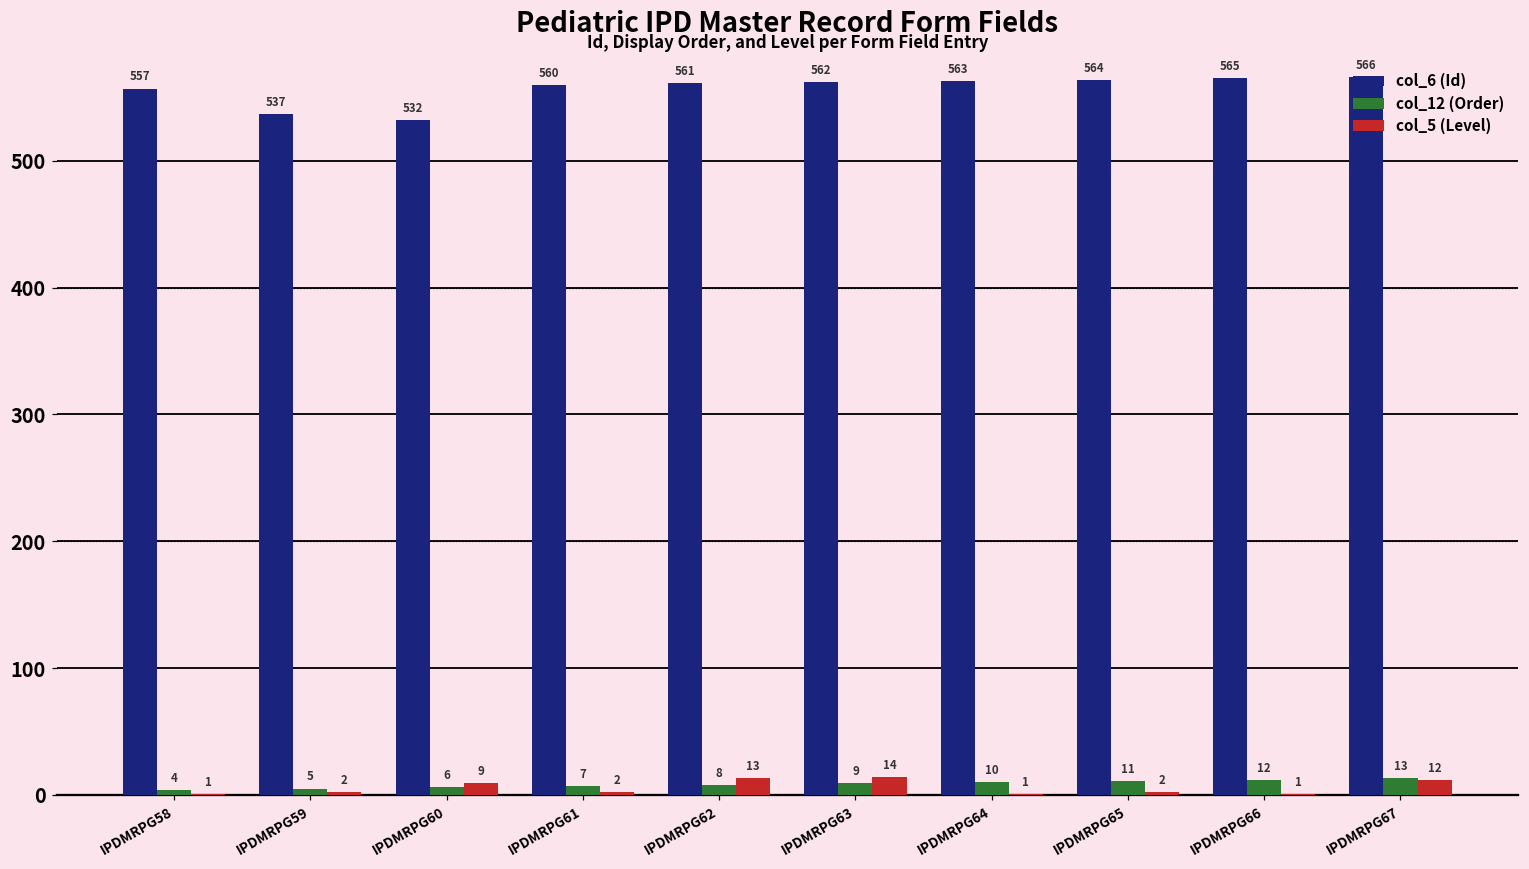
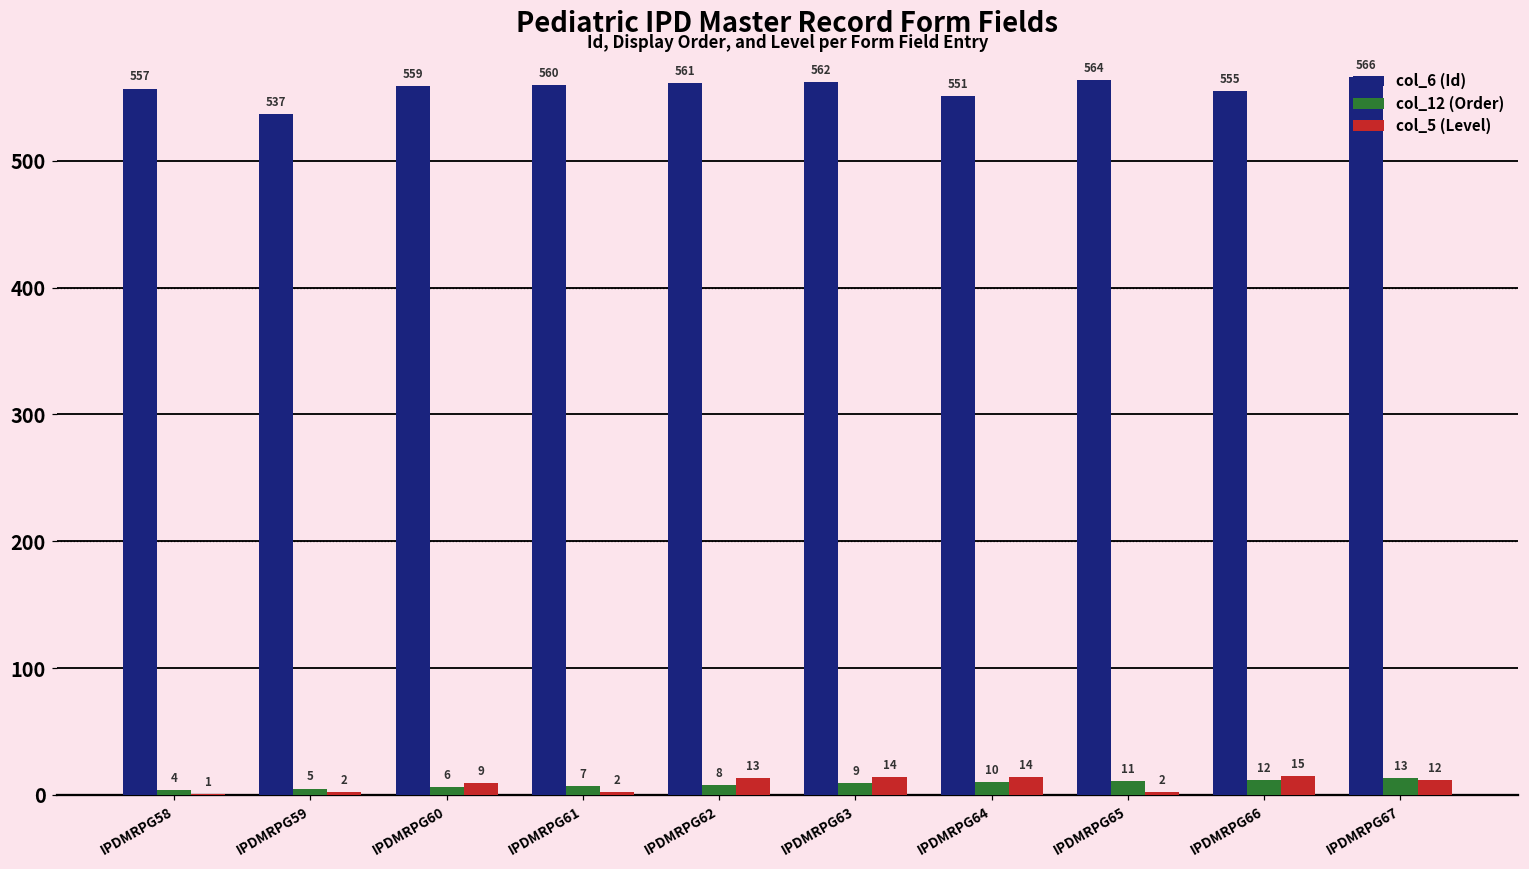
col_6 (Id), IPDMRPG60: 532 -> 559
col_6 (Id), IPDMRPG64: 563 -> 551
col_5 (Level), IPDMRPG64: 1 -> 14
col_6 (Id), IPDMRPG66: 565 -> 555
col_5 (Level), IPDMRPG66: 1 -> 15
